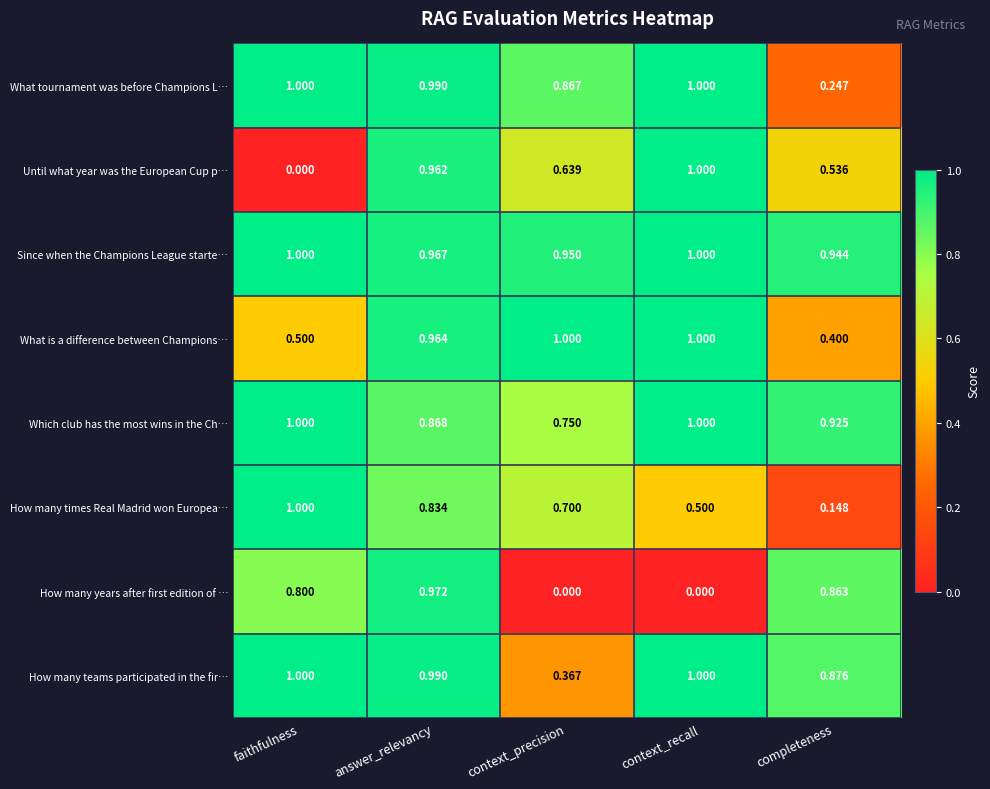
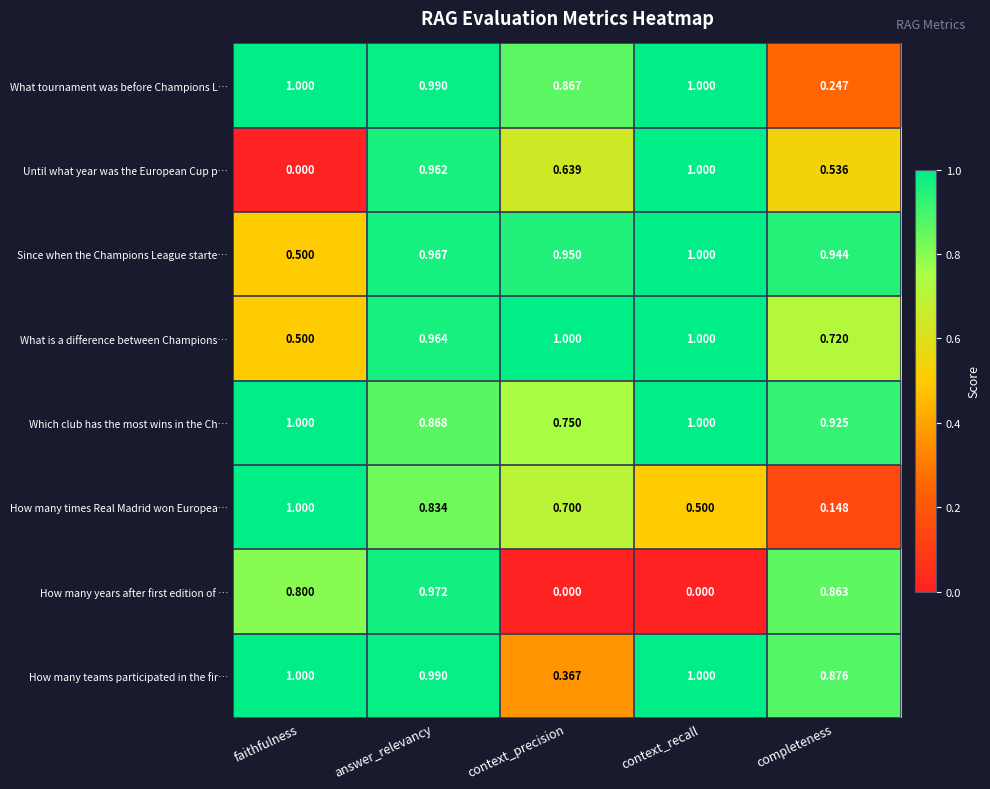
Since when the Champions League starte…, faithfulness: 1.000 -> 0.500
What is a difference between Champions…, completeness: 0.400 -> 0.720
